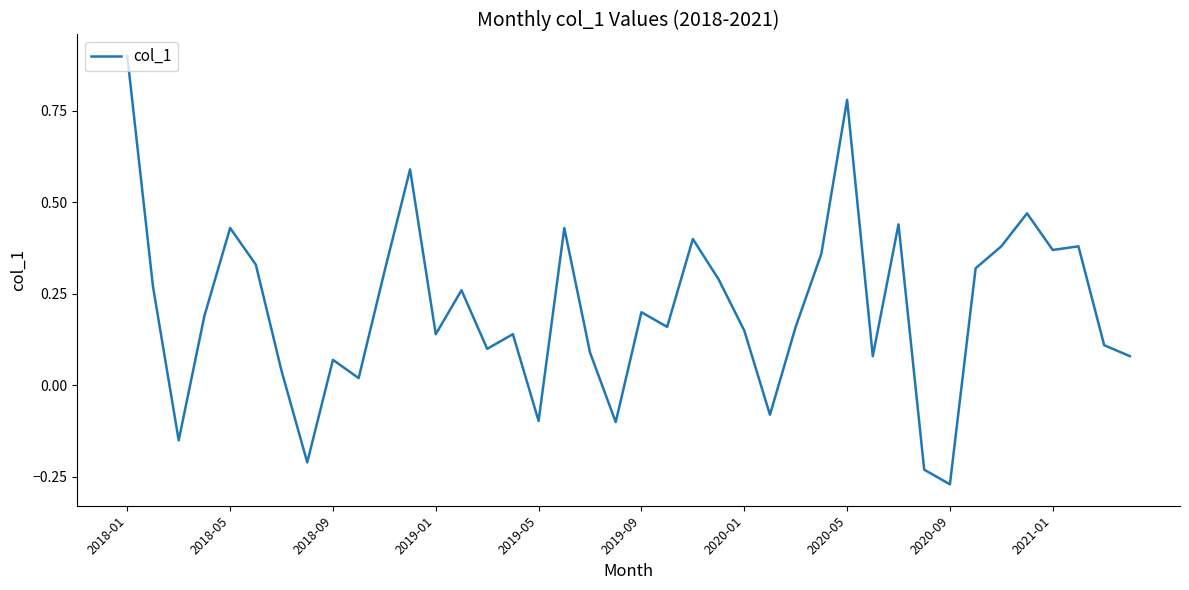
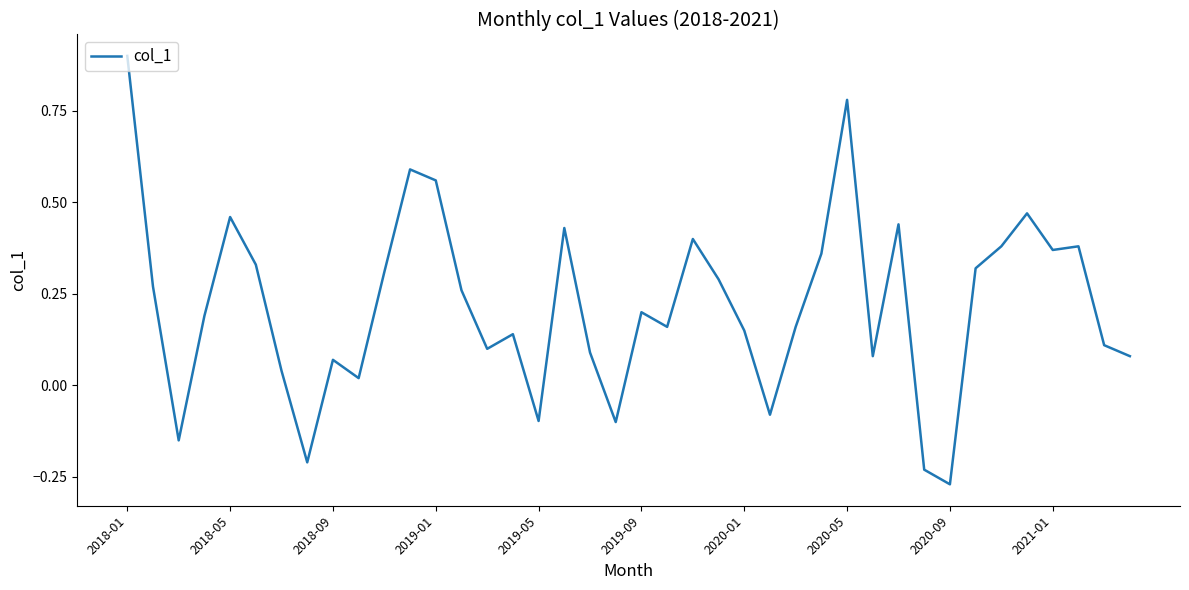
2018-05: 0.43 -> 0.46
2019-01: 0.14 -> 0.56
